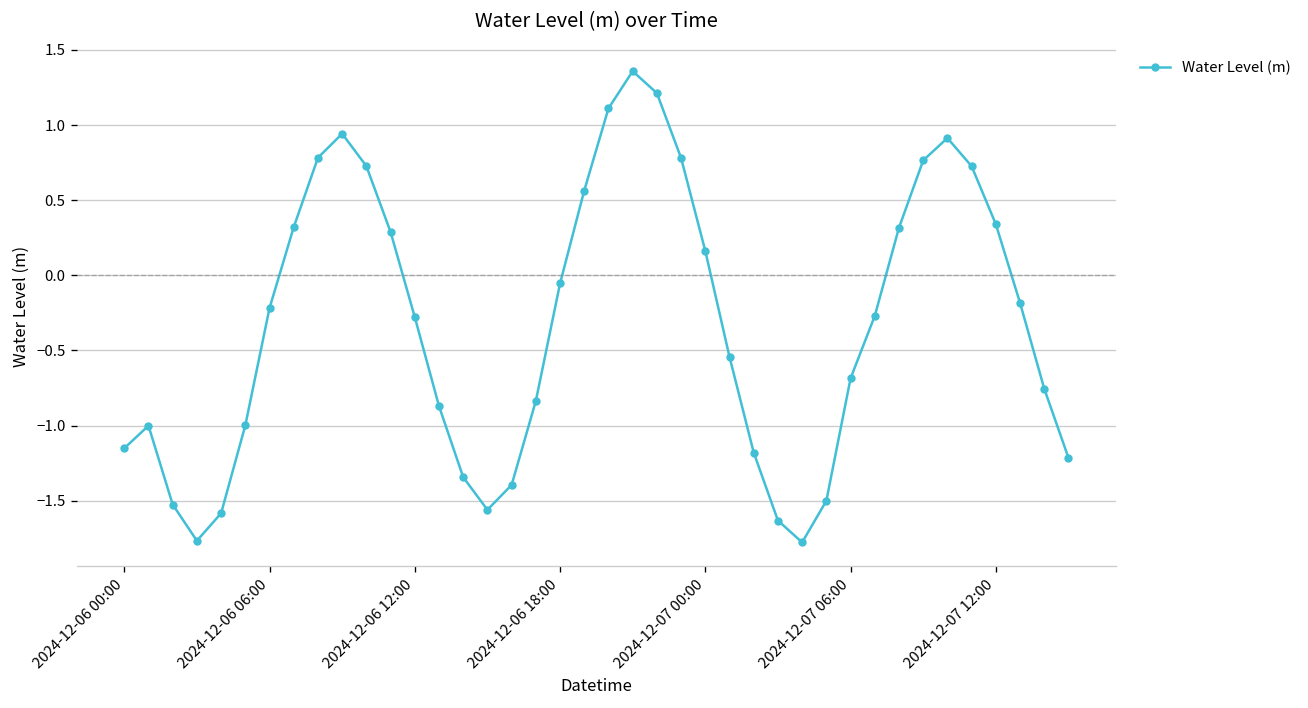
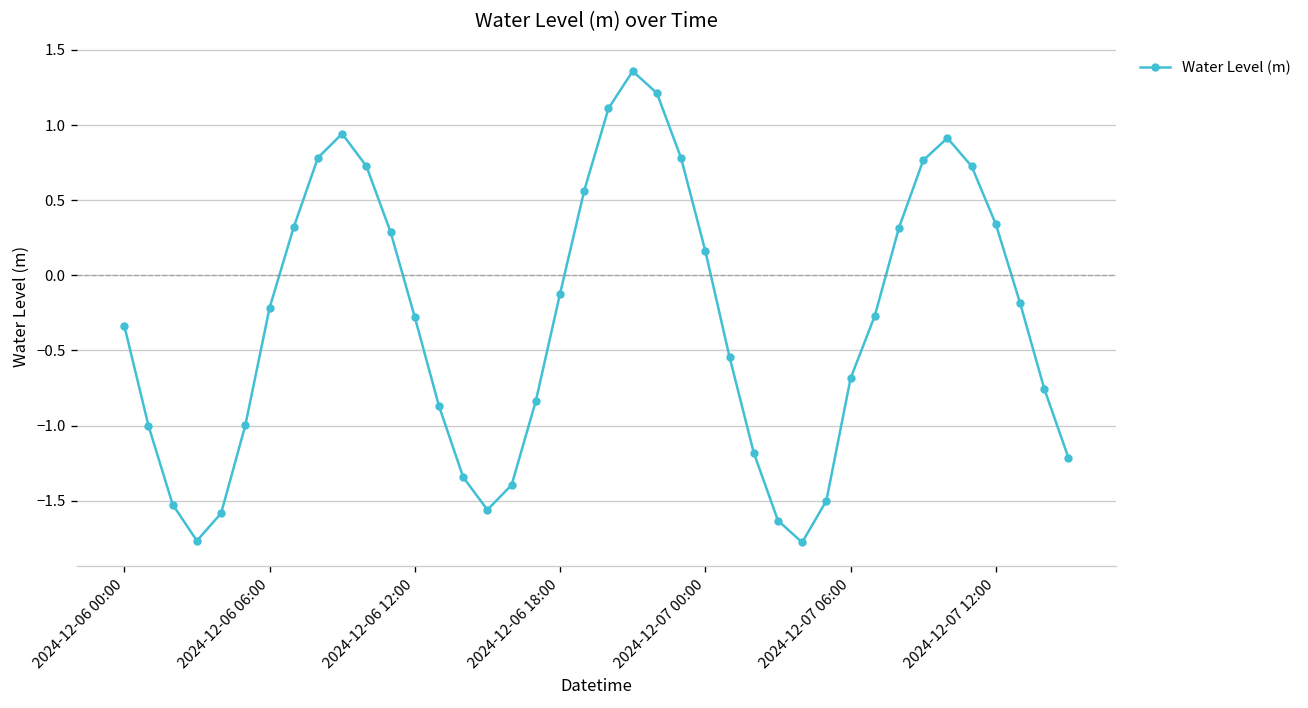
2024-12-06 00:00: -1.15 -> -0.34
2024-12-06 18:00: -0.05 -> -0.12
